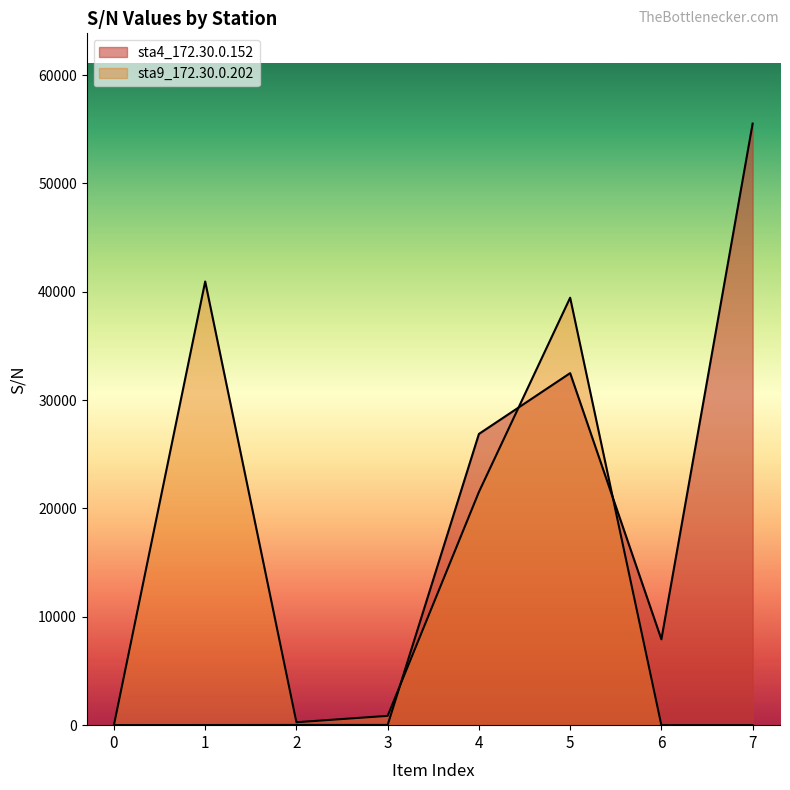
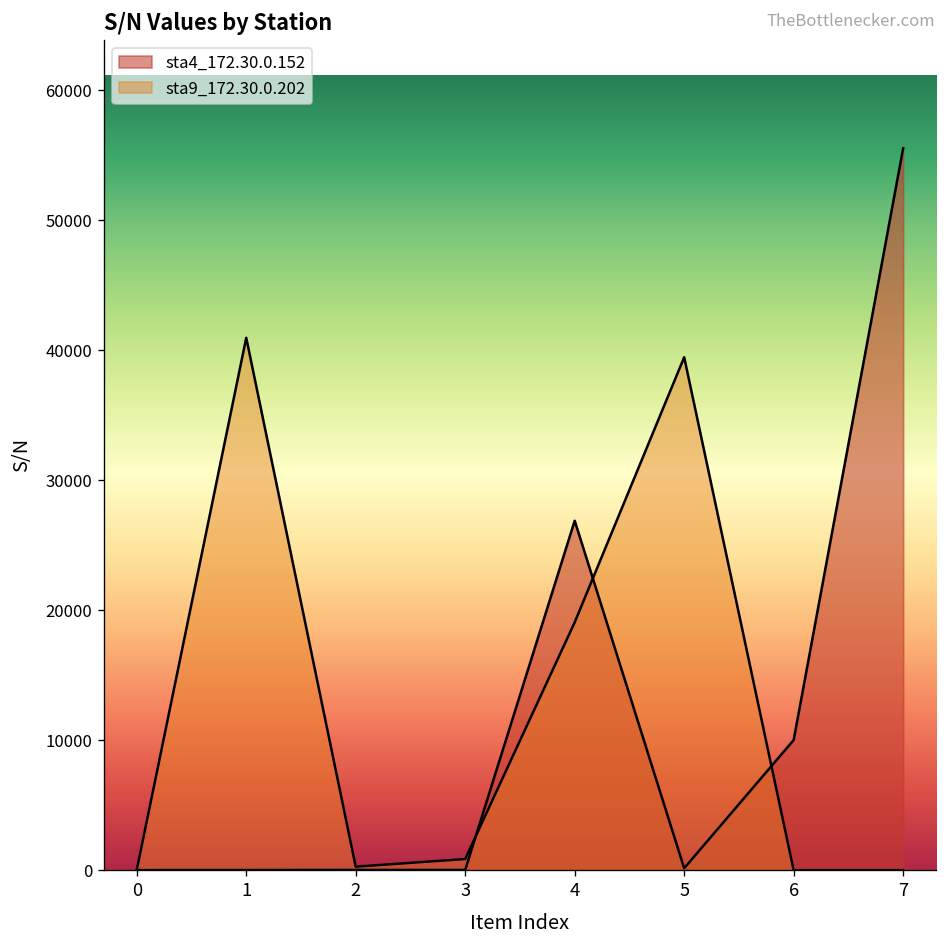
sta9_172.30.0.202, 4: 21500 -> 19100
sta4_172.30.0.152, 5: 32500 -> 200
sta4_172.30.0.152, 6: 7900 -> 10000
